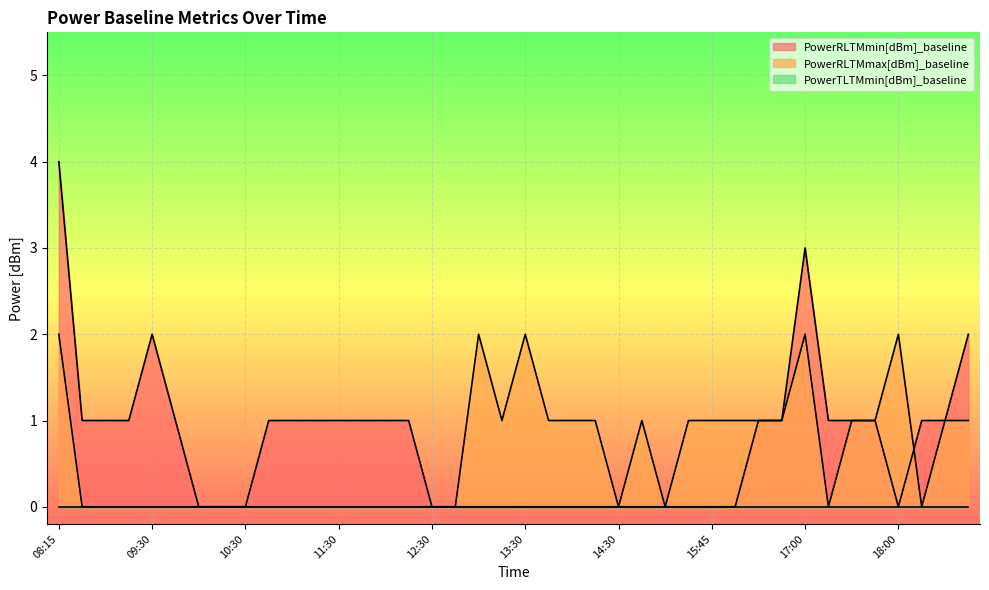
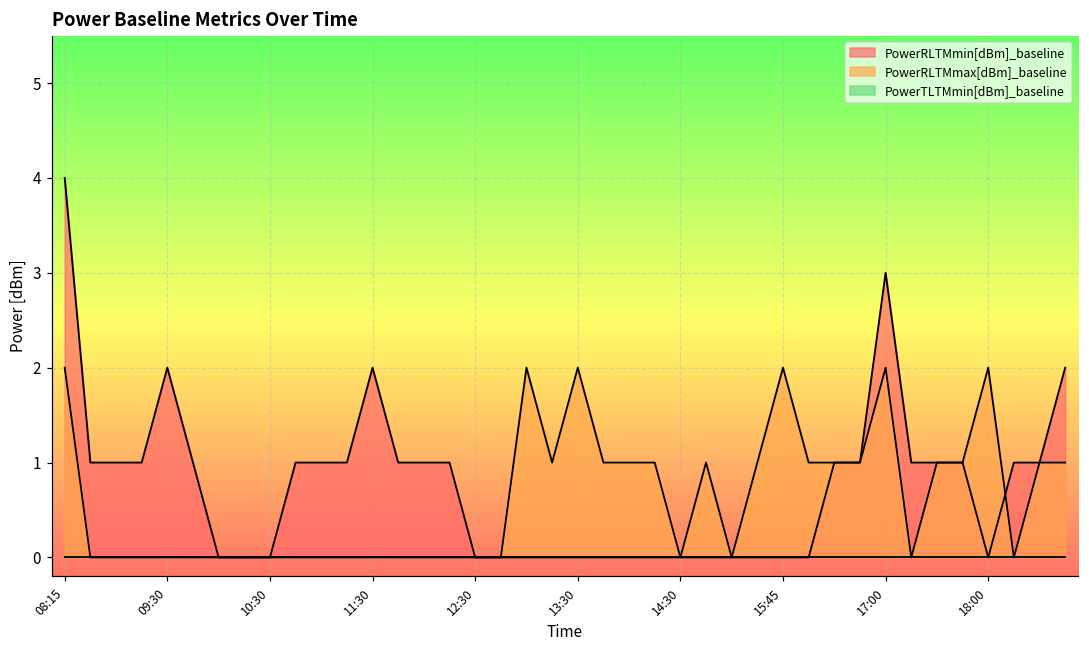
PowerRLTMmin[dBm]_baseline, 11:30: 1 -> 2
PowerRLTMmax[dBm]_baseline, 15:45: 1 -> 2
